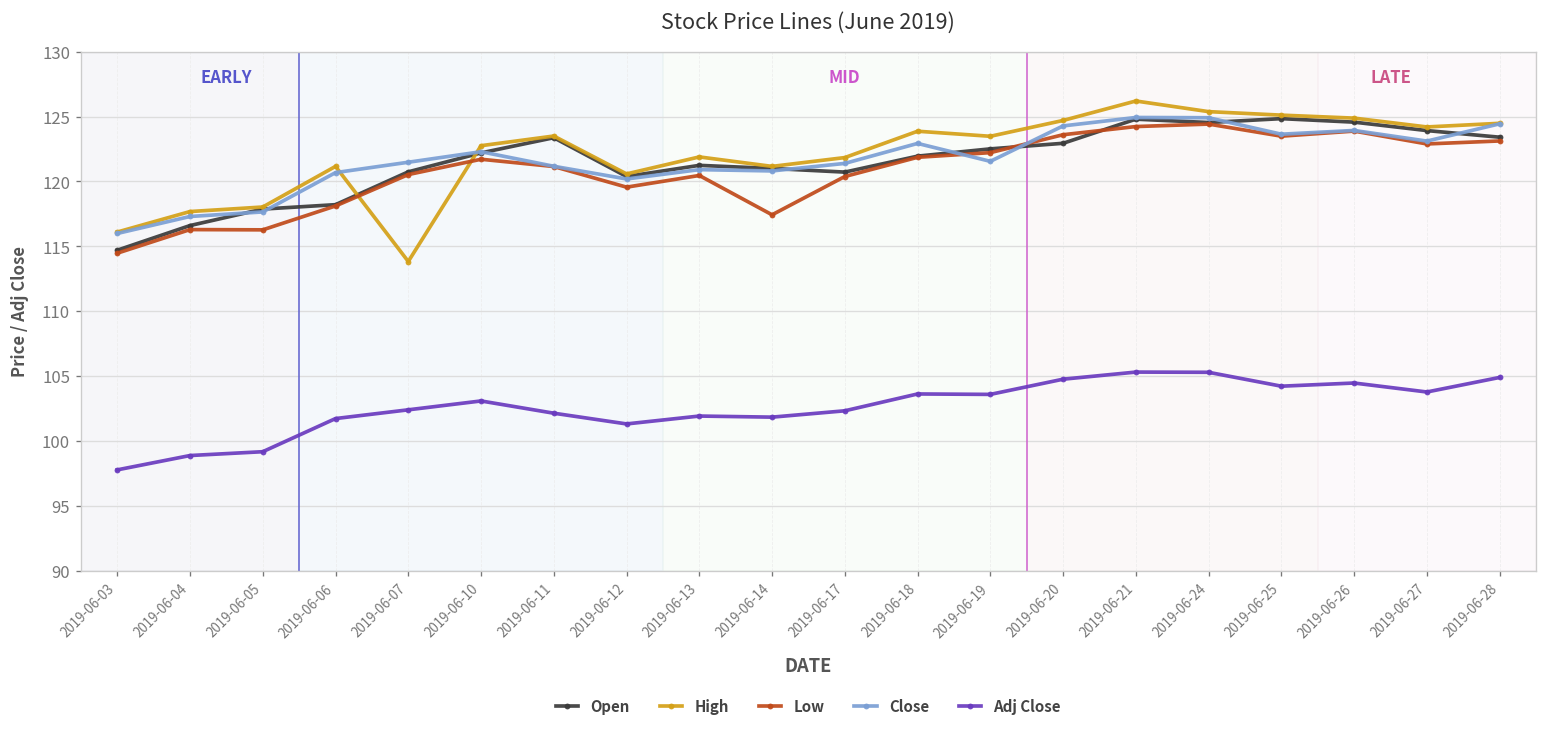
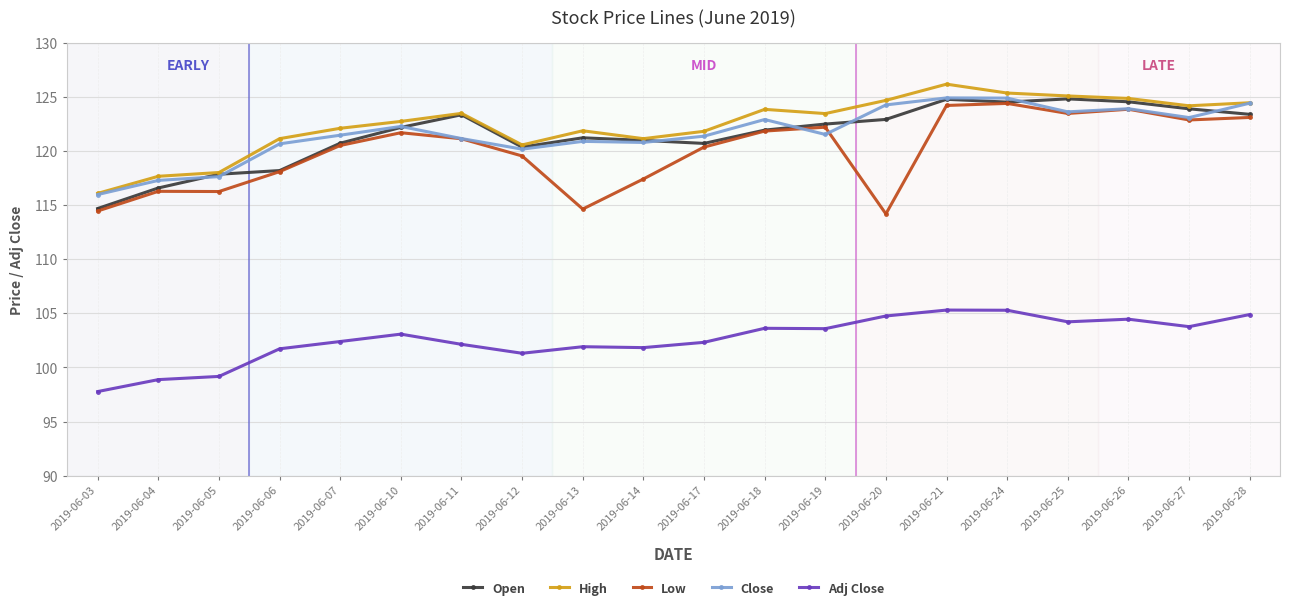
High, 2019-06-07: 113.8 -> 122.1
Low, 2019-06-13: 120.5 -> 114.7
Low, 2019-06-20: 123.6 -> 114.2
